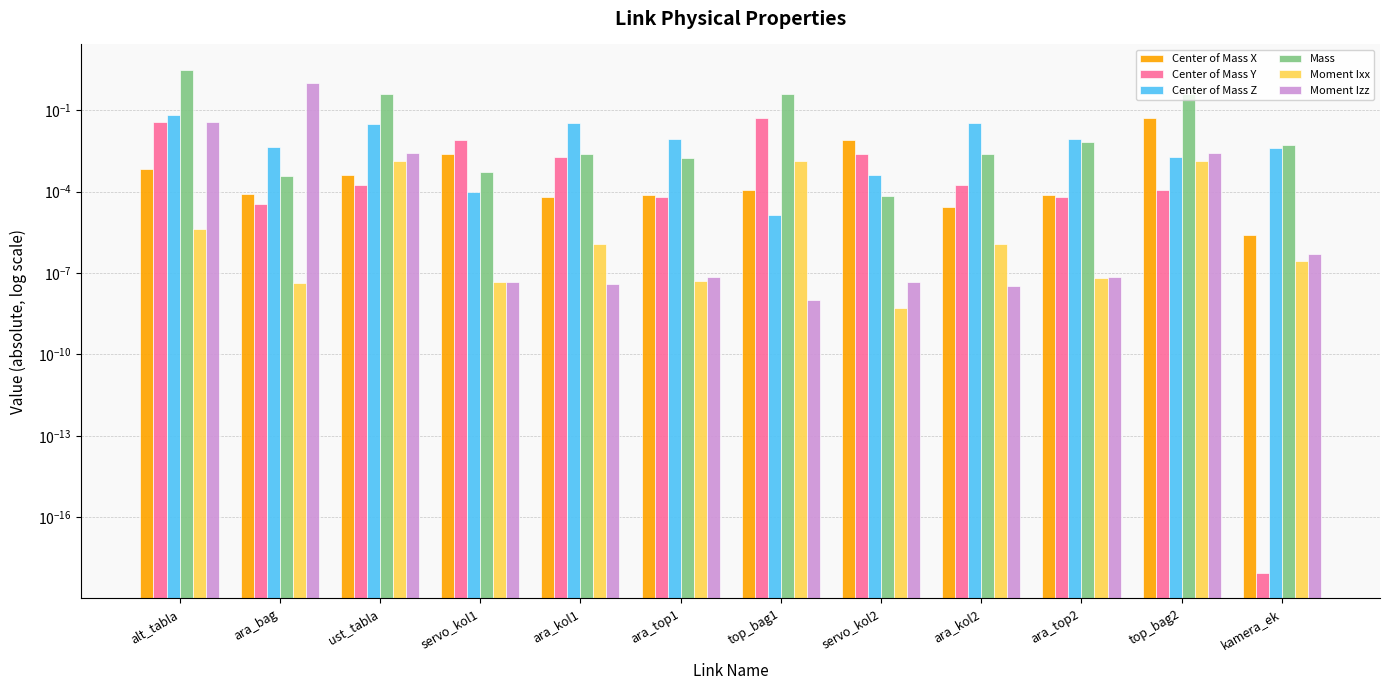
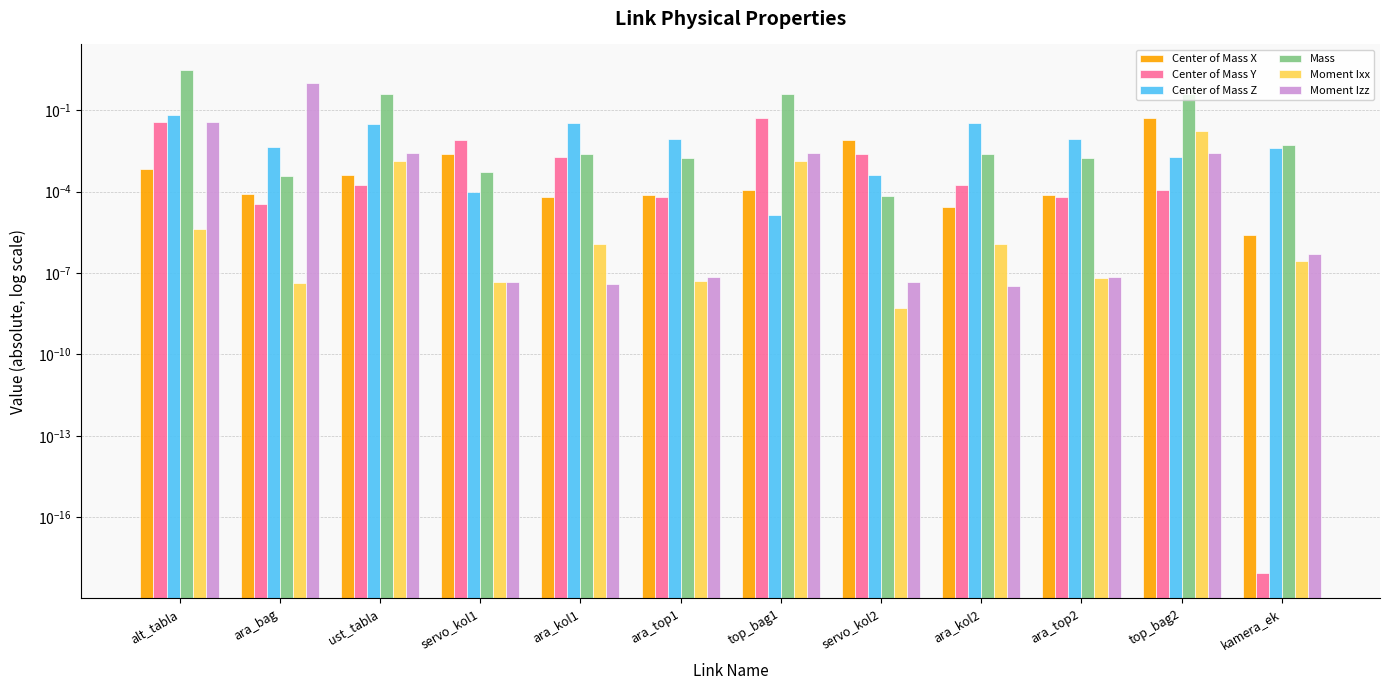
Moment Izz, top_bag1: 0.000000010 -> 0.003
Mass, ara_top2: 0.007 -> 0.002
Moment Ixx, top_bag2: 0.001 -> 0.02
